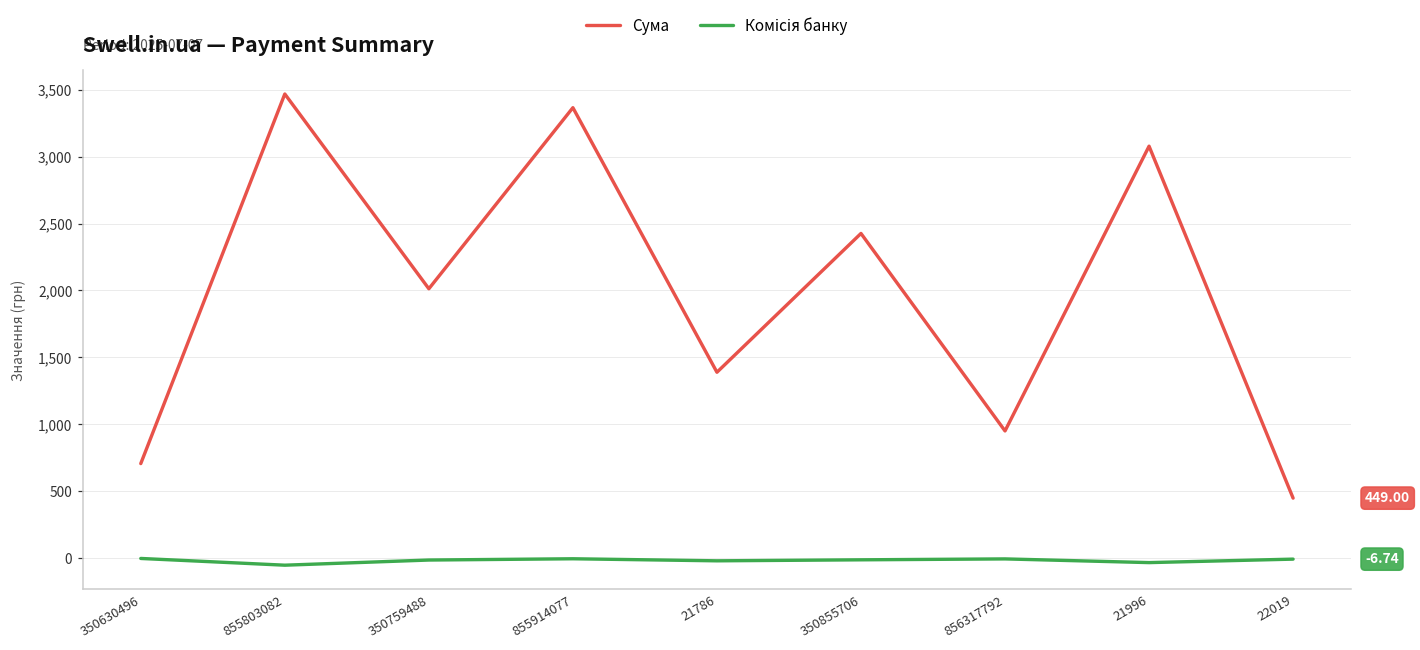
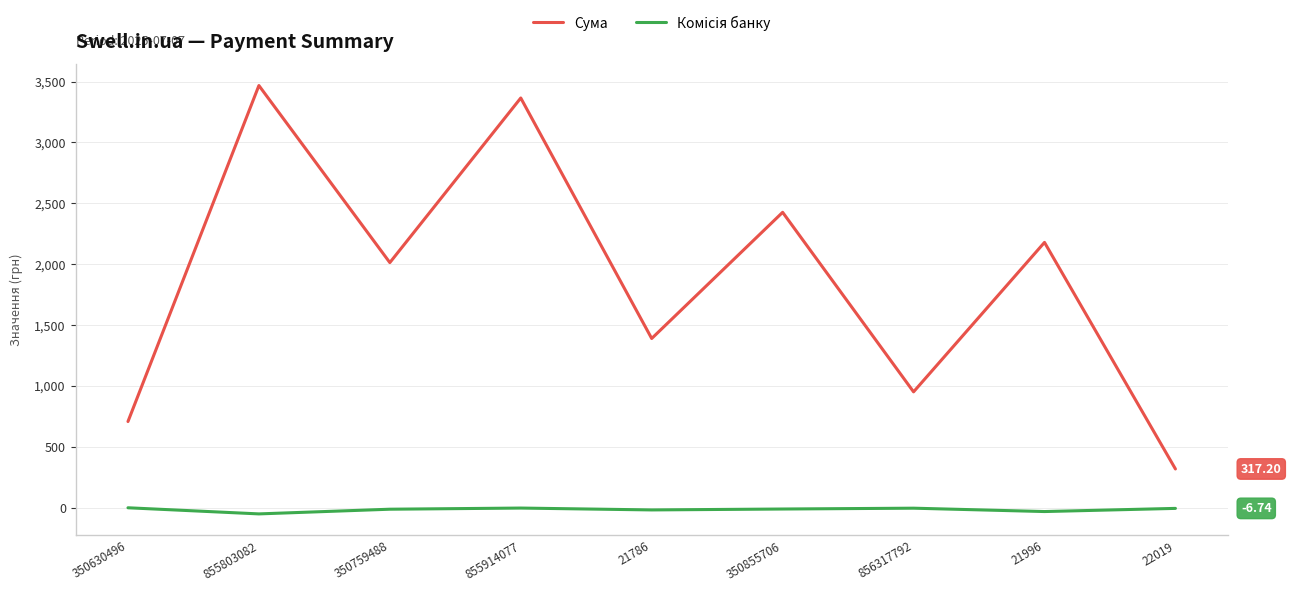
Сума, 21996: 3,080 -> 2,180
Сума, 22019: 449.00 -> 317.20
